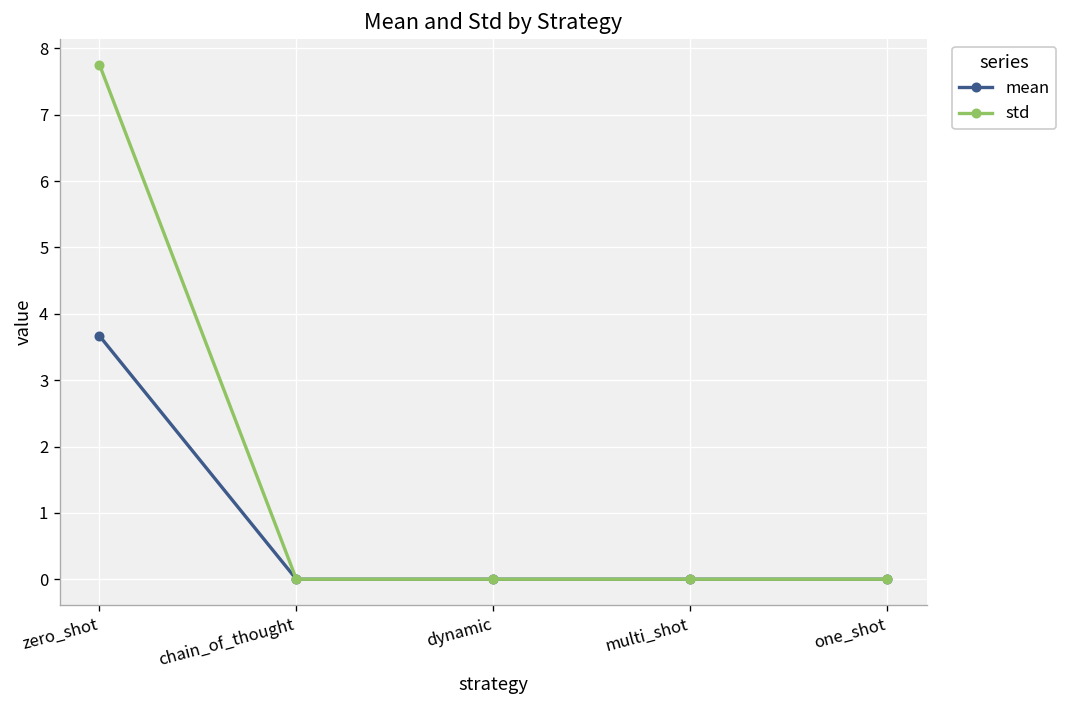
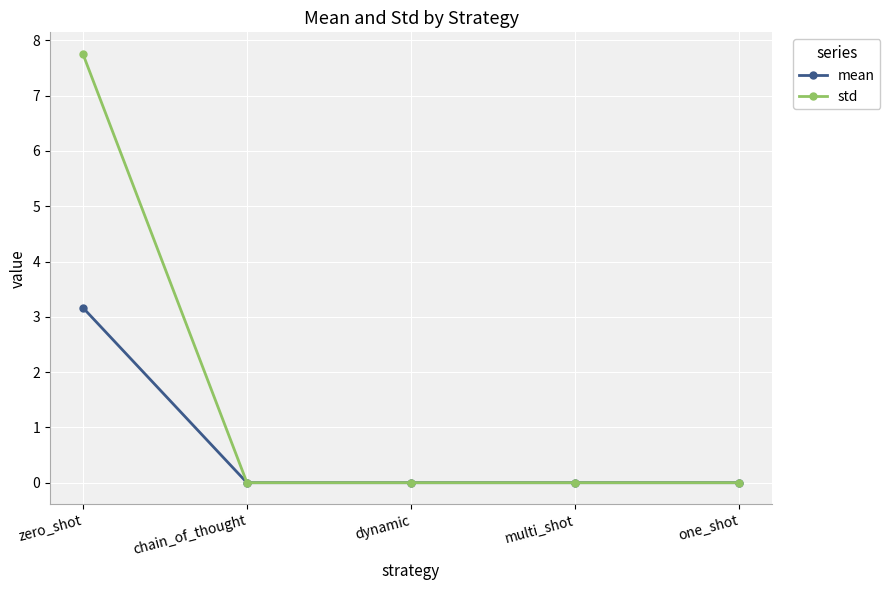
mean, zero_shot: 3.7 -> 3.2
